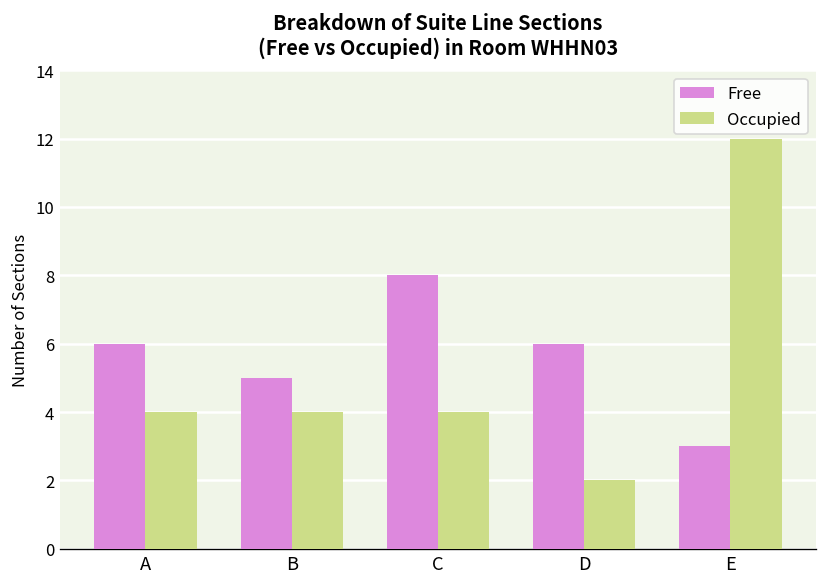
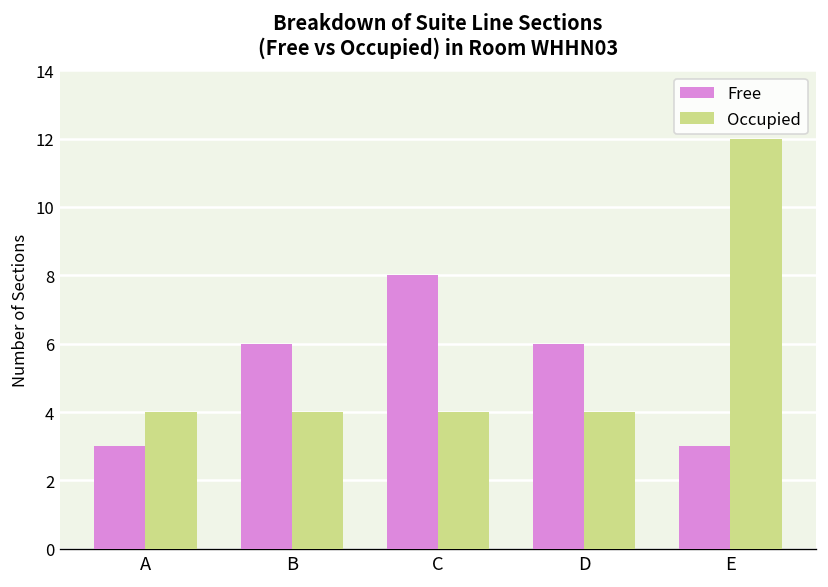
Free, A: 6 -> 3
Free, B: 5 -> 6
Occupied, D: 2 -> 4
